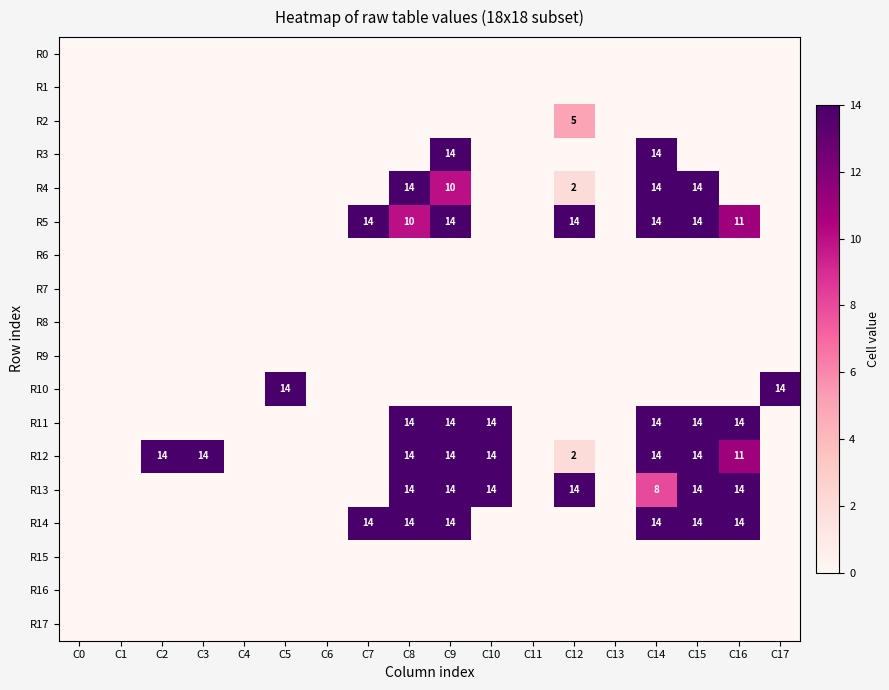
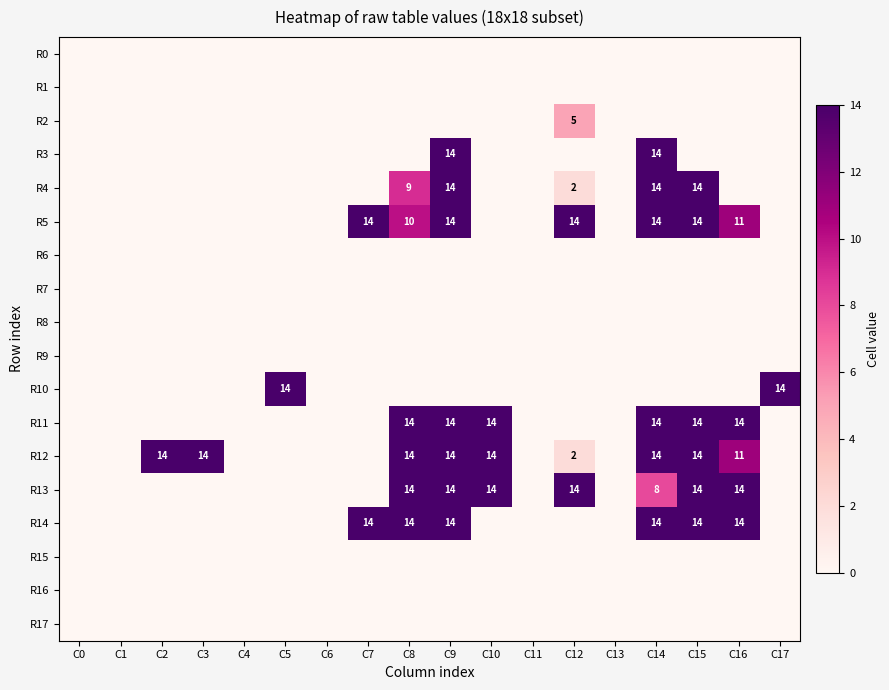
R4, C8: 14 -> 9
R4, C9: 10 -> 14
